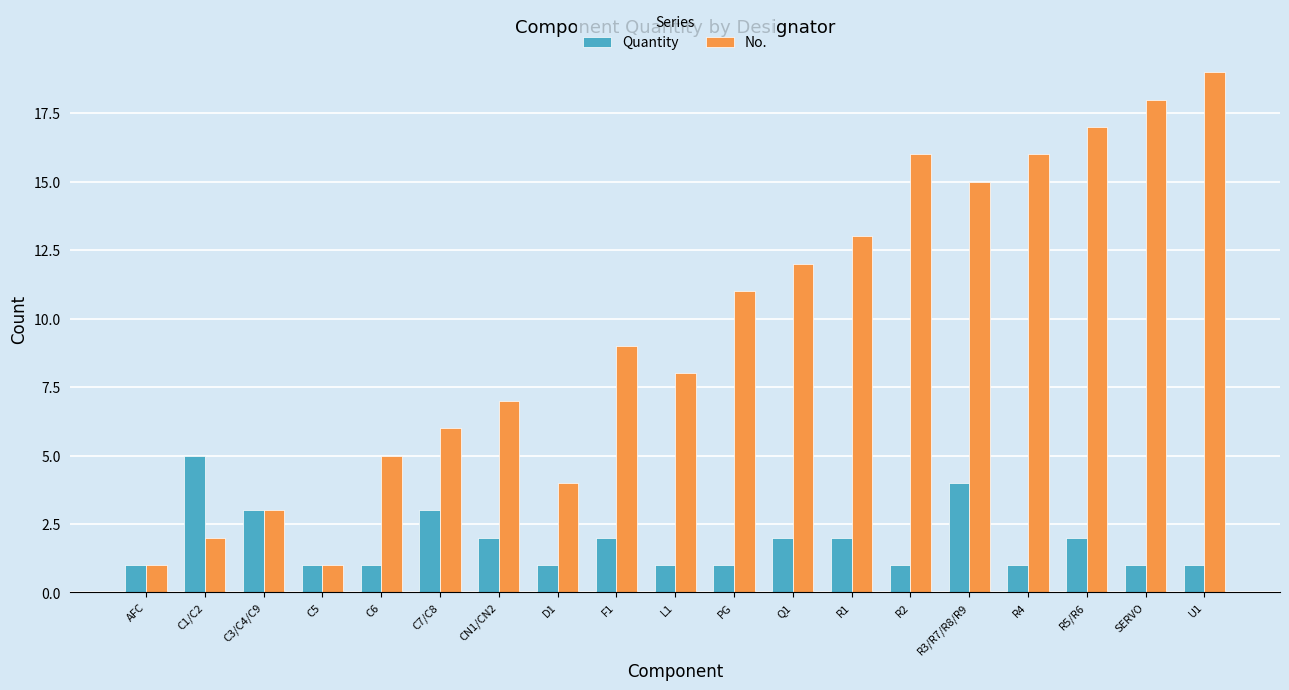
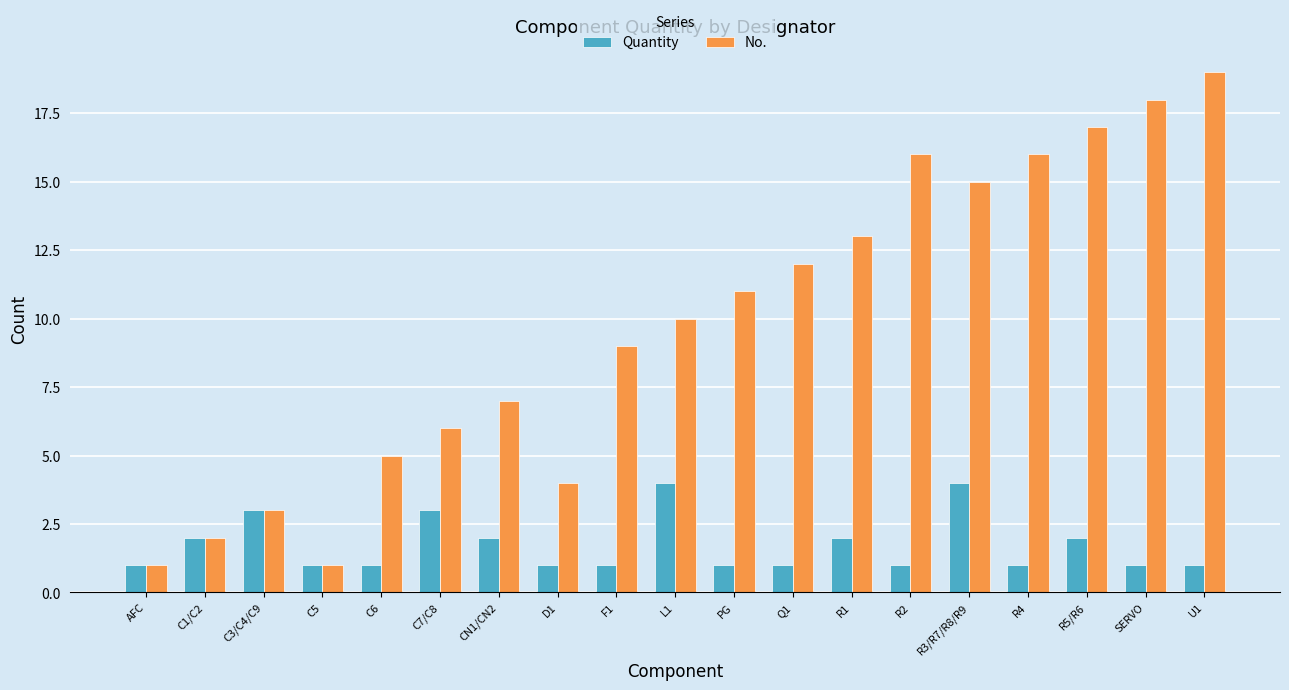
Quantity, C1/C2: 5 -> 2
Quantity, F1: 2 -> 1
Quantity, L1: 1 -> 4
No., L1: 8 -> 10
Quantity, Q1: 2 -> 1
